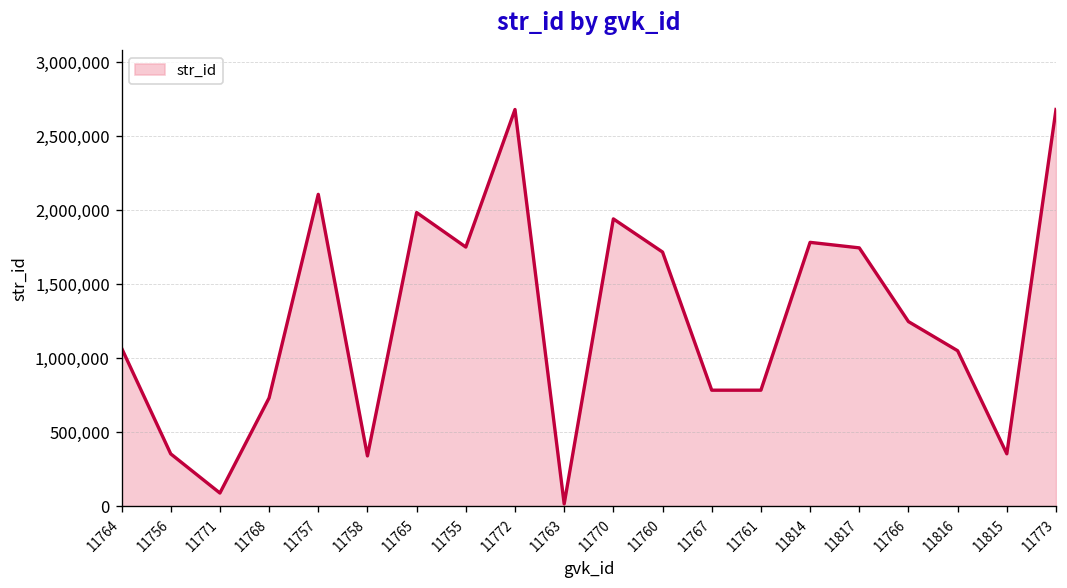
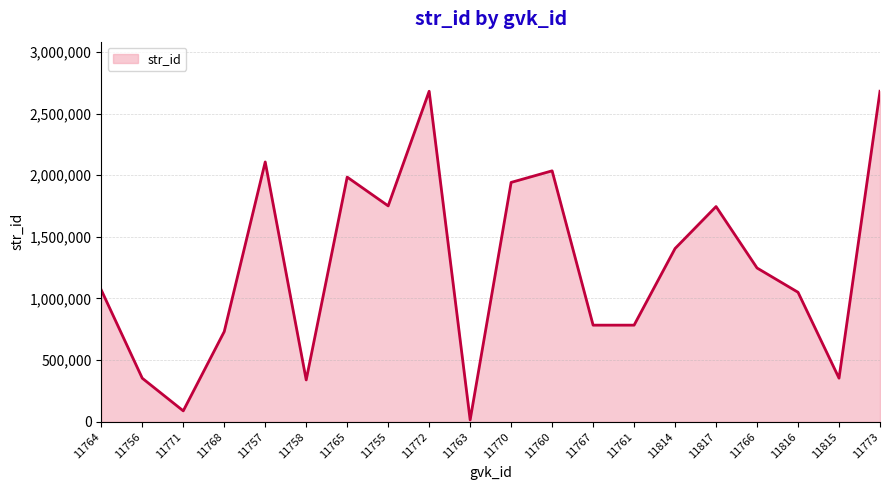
11760: 1,720,000 -> 2,040,000
11814: 1,780,000 -> 1,410,000
